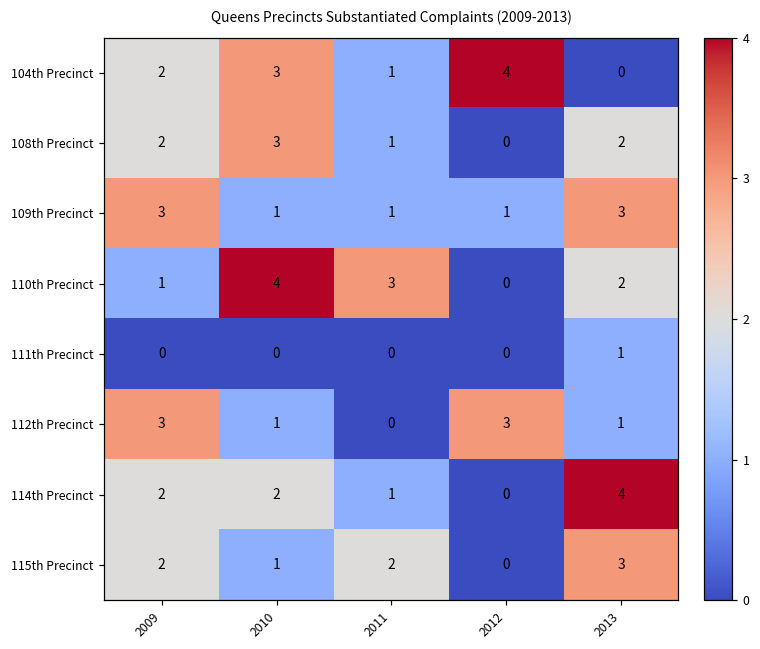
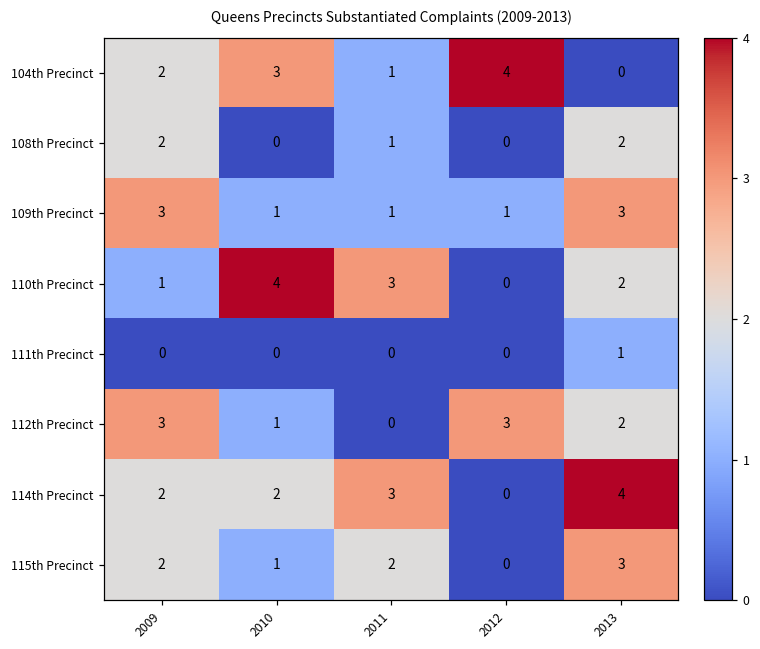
108th Precinct, 2010: 3 -> 0
112th Precinct, 2013: 1 -> 2
114th Precinct, 2011: 1 -> 3
